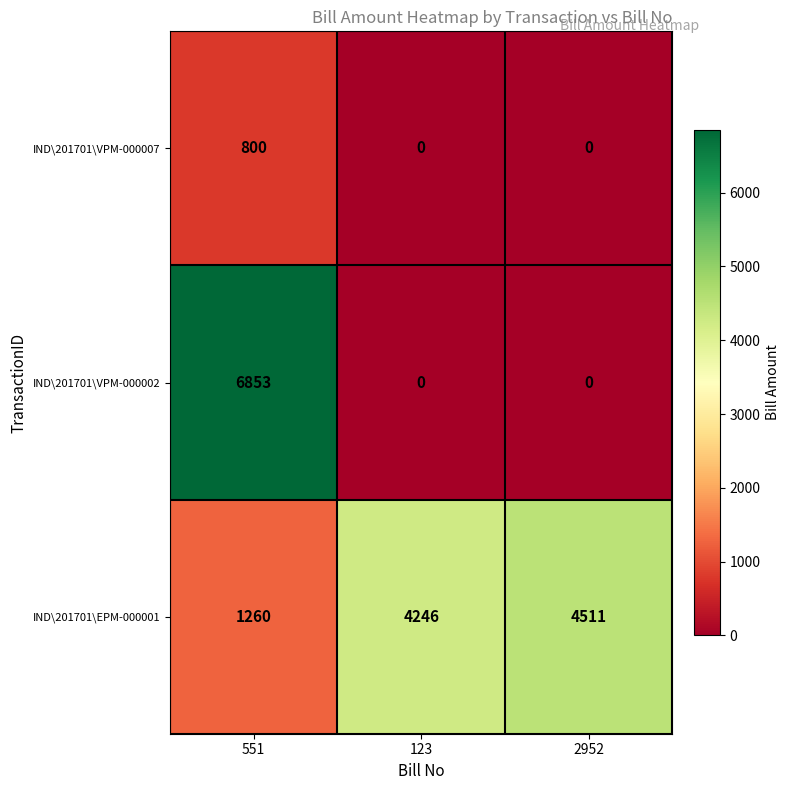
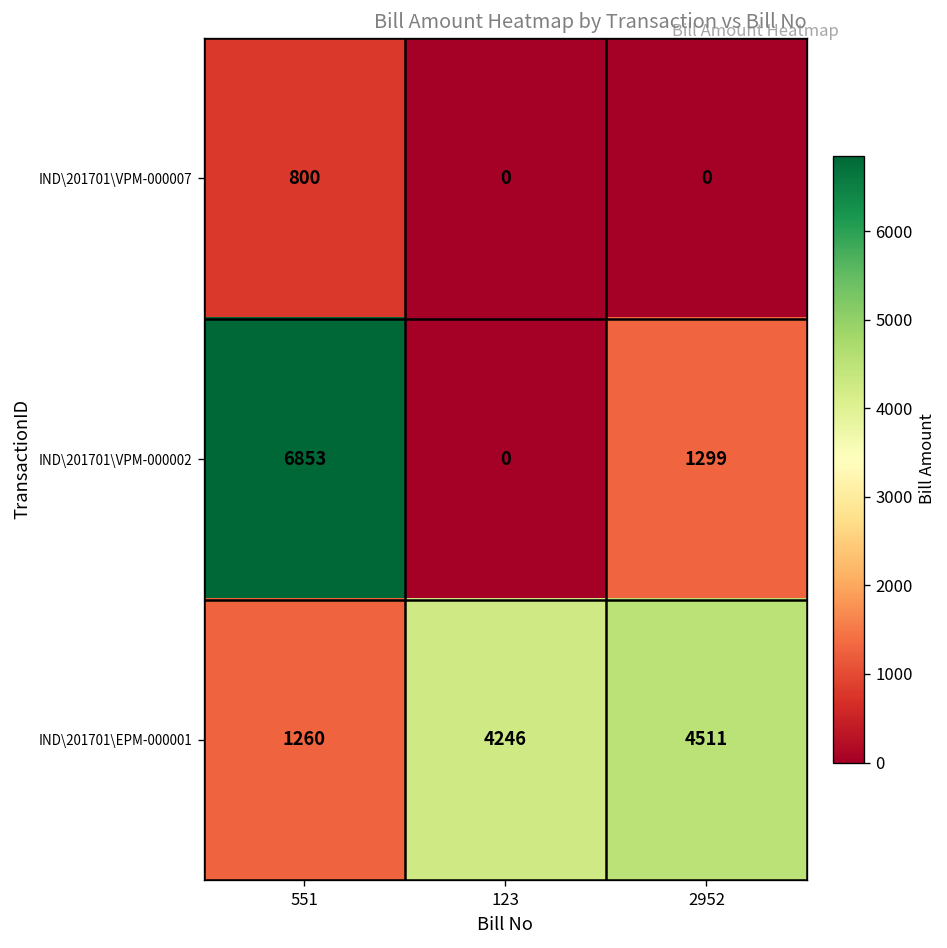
IND\201701\VPM-000002, 2952: 0 -> 1299
